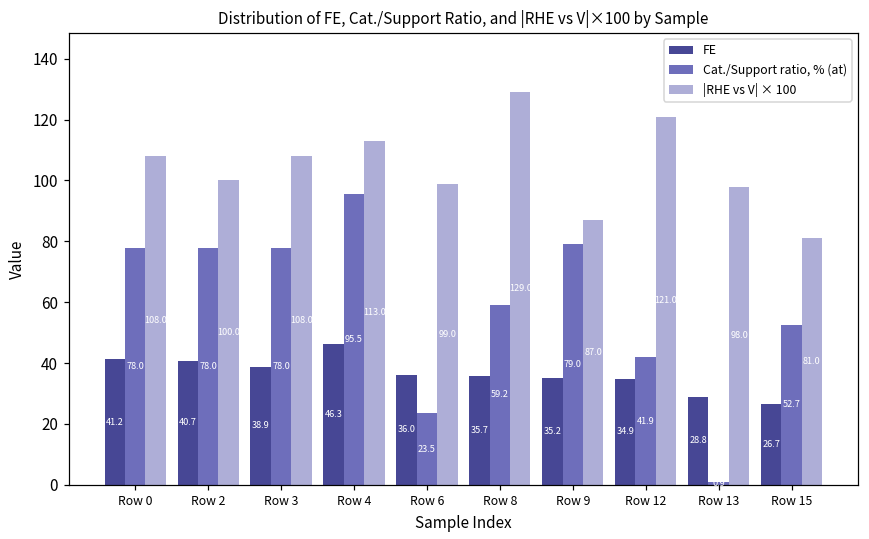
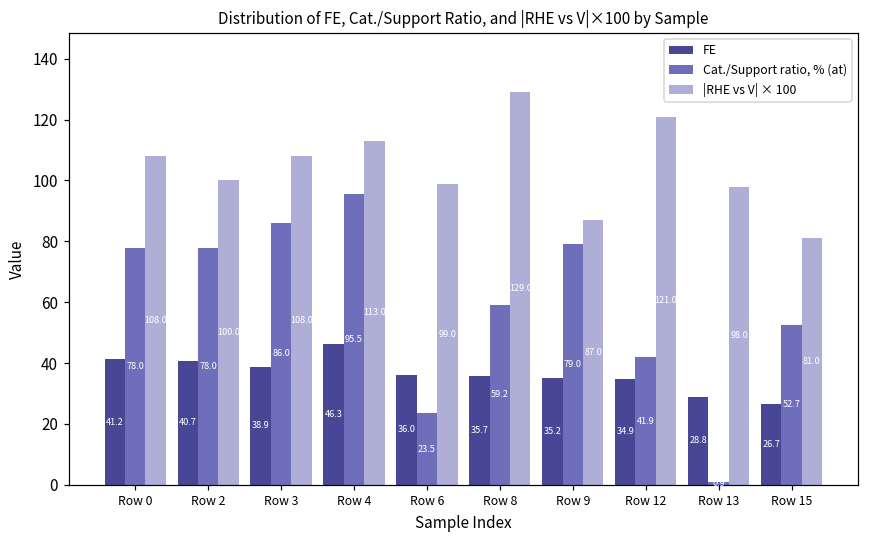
Cat./Support ratio, % (at), Row 3: 78.0 -> 86.0
